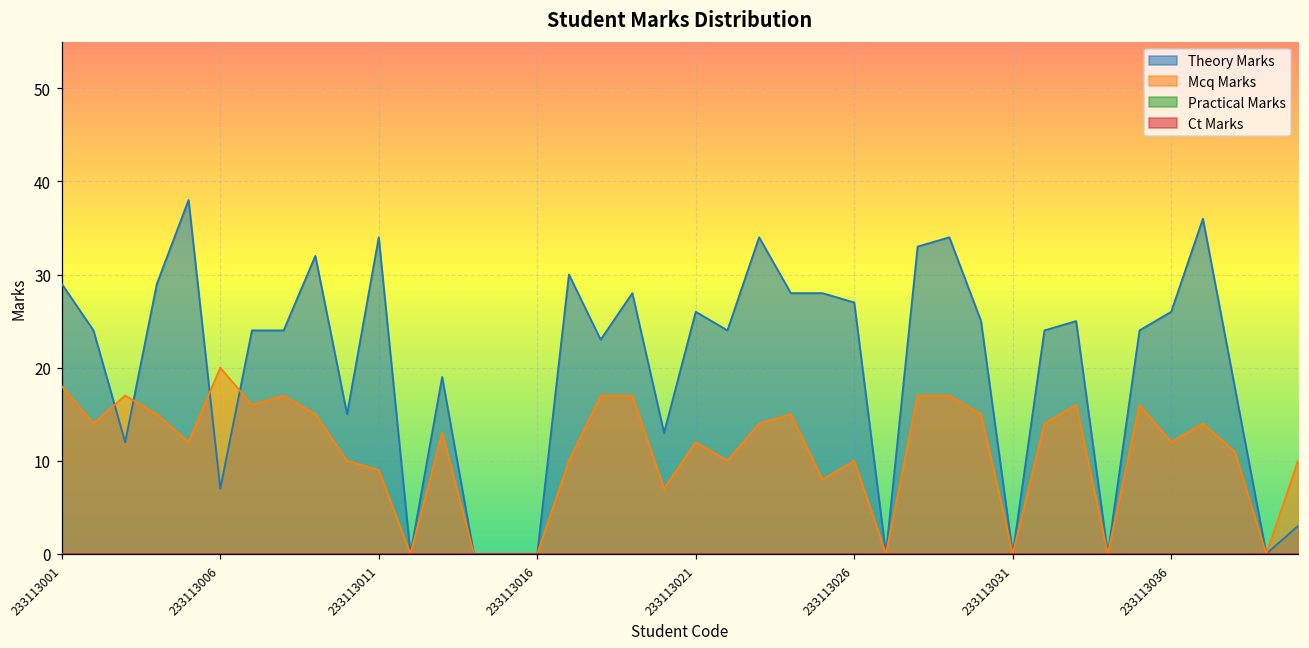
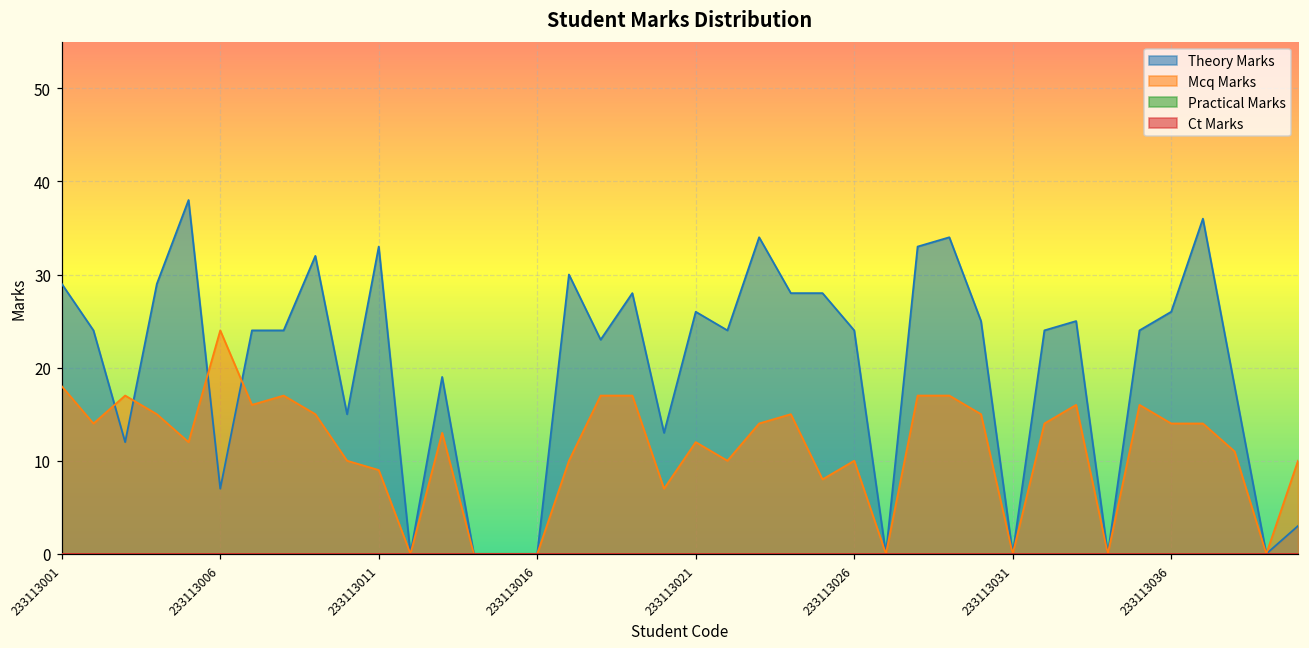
Mcq Marks, 233113006: 20 -> 24
Theory Marks, 233113011: 34 -> 33
Theory Marks, 233113026: 27 -> 24
Mcq Marks, 233113036: 12 -> 14
